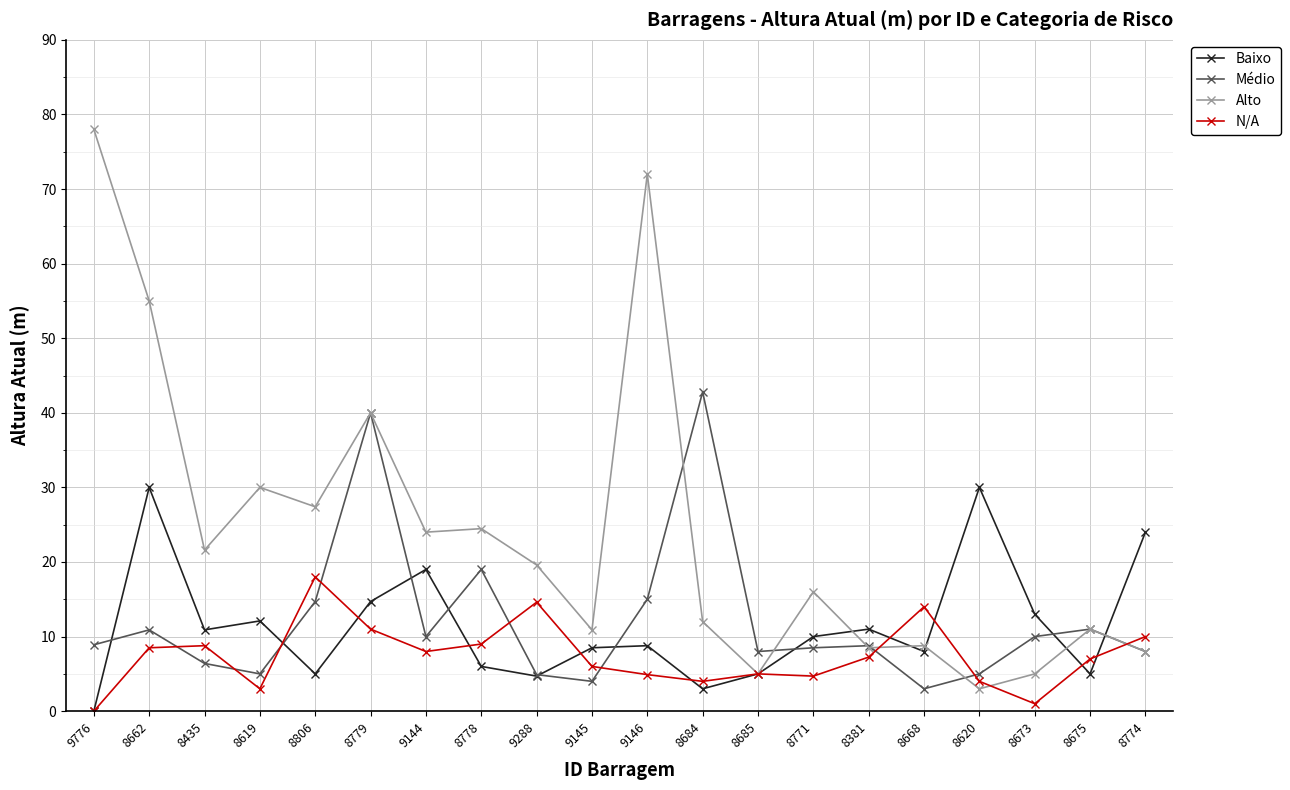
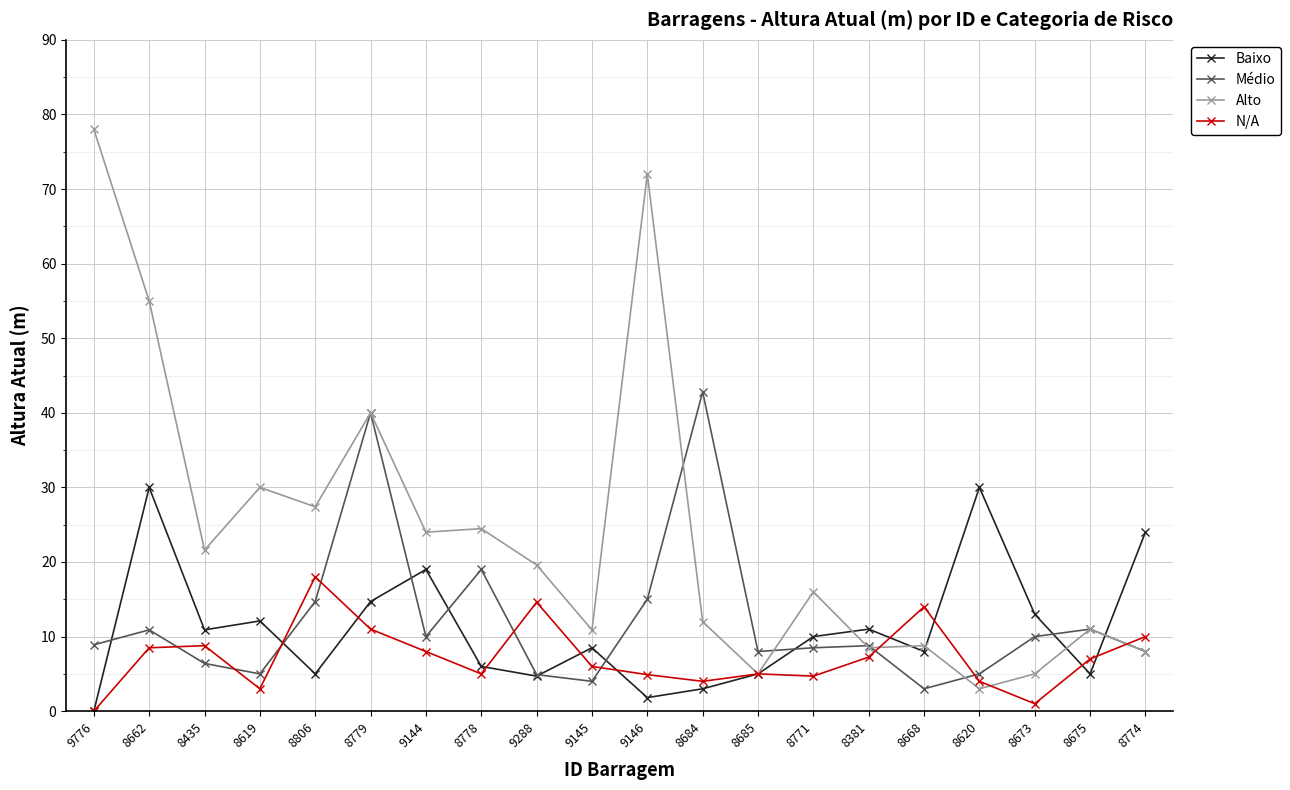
N/A, 8778: 9 -> 5
Baixo, 9146: 9 -> 2
